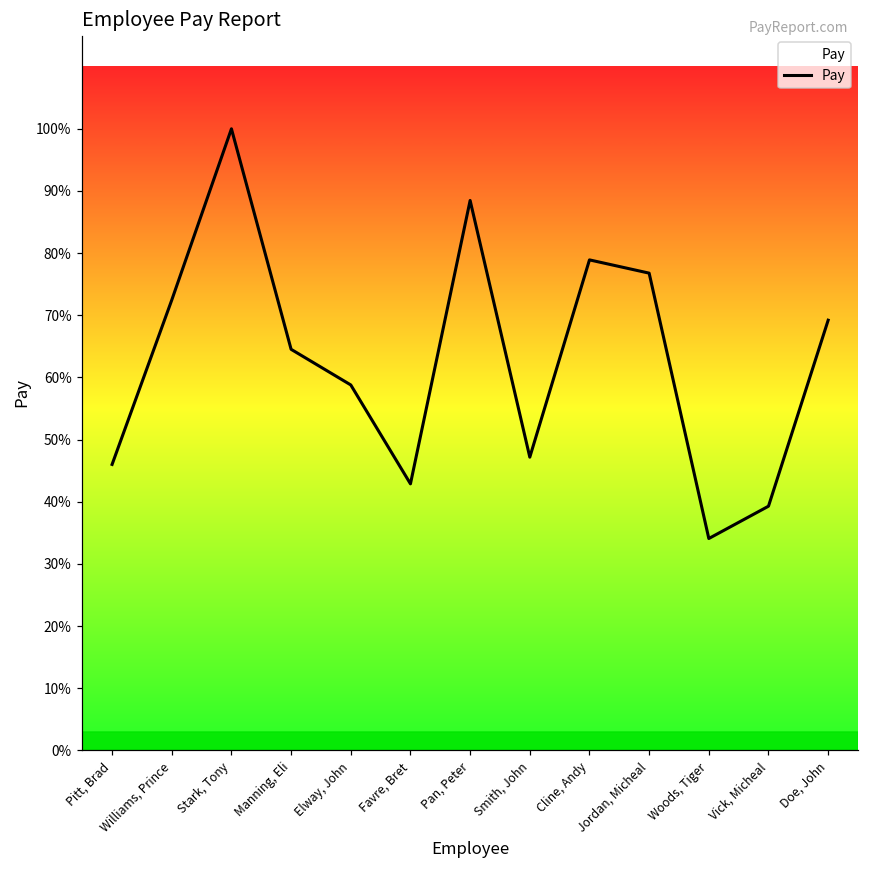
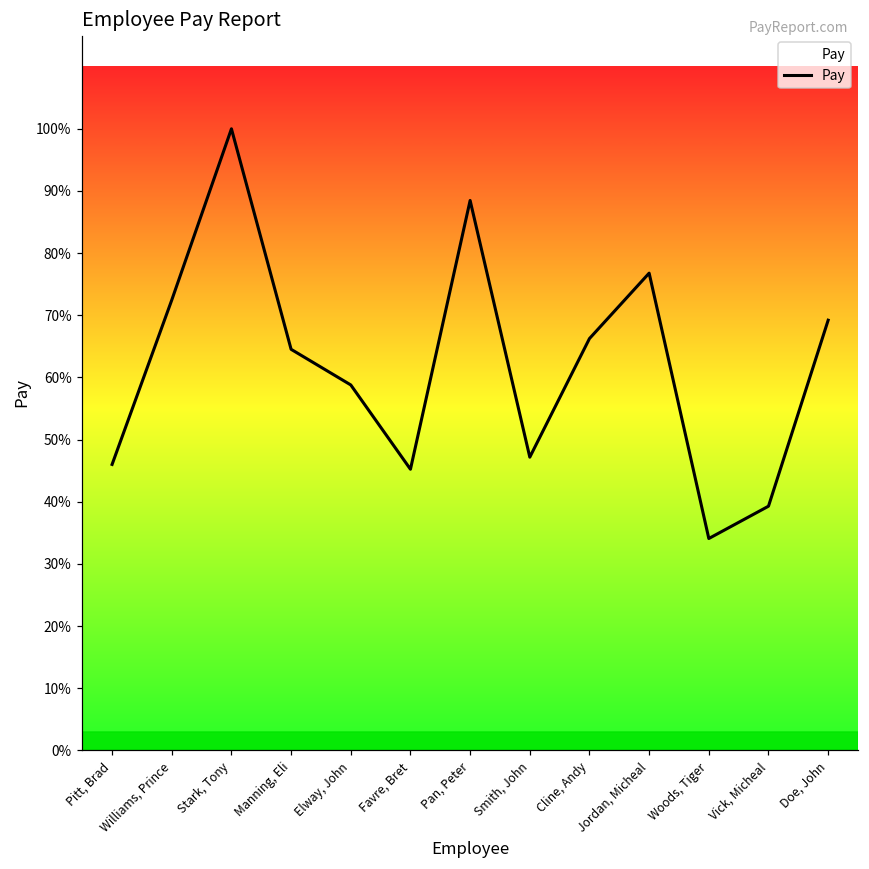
Favre, Bret: 43% -> 45%
Cline, Andy: 79% -> 66%
